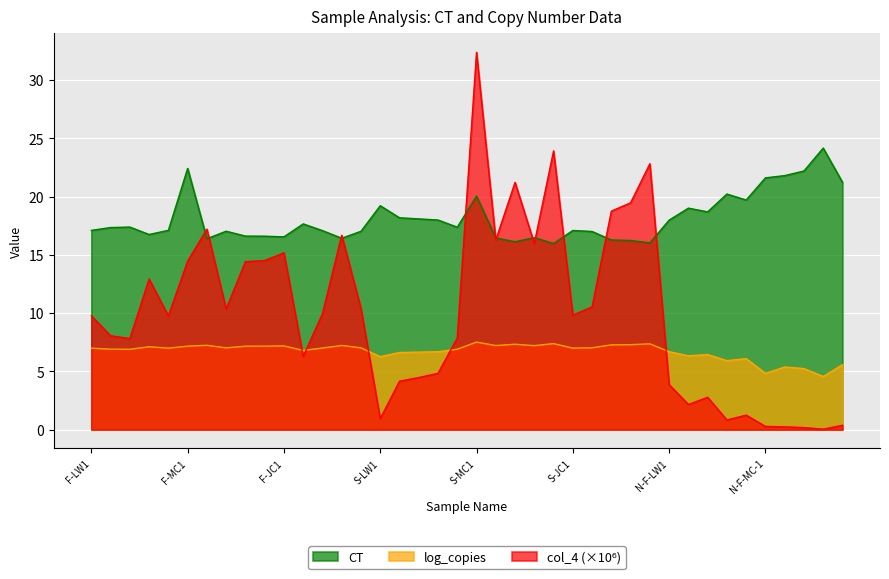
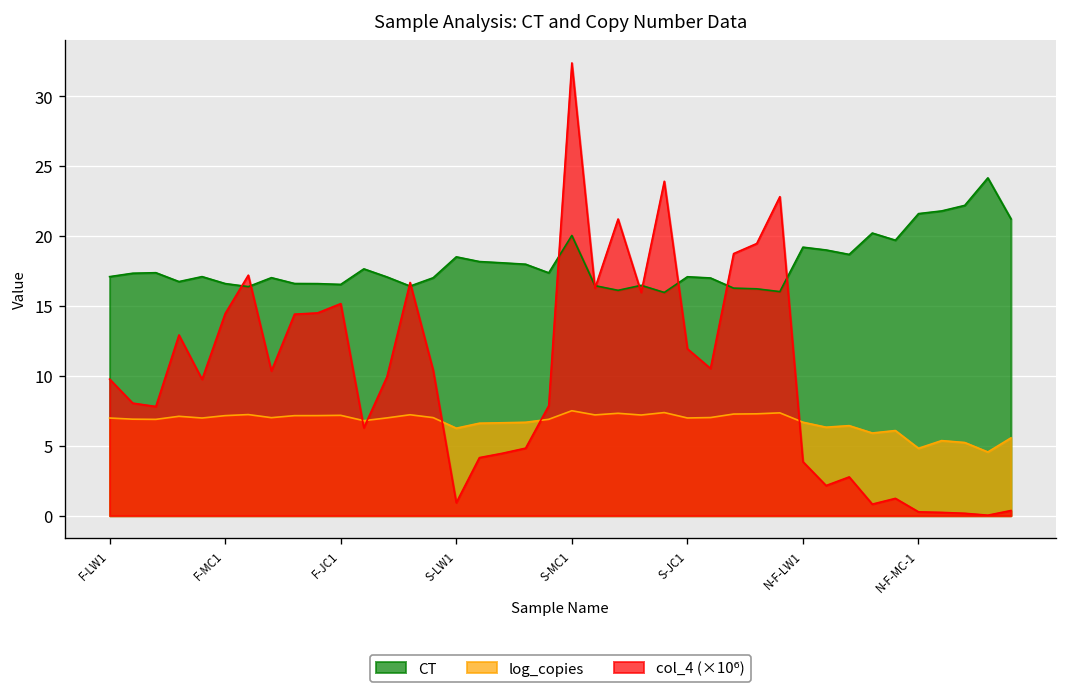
CT, F-MC1: 22.4 -> 16.6
CT, S-LW1: 19.2 -> 18.5
col_4 (×10⁶), S-JC1: 9.8 -> 11.9
CT, N-F-LW1: 18.0 -> 19.2
